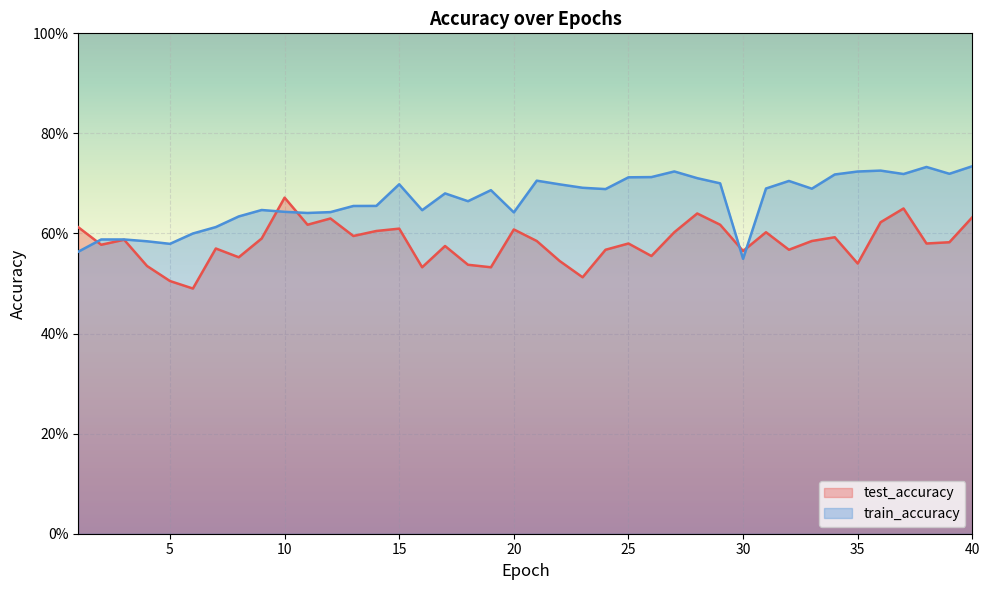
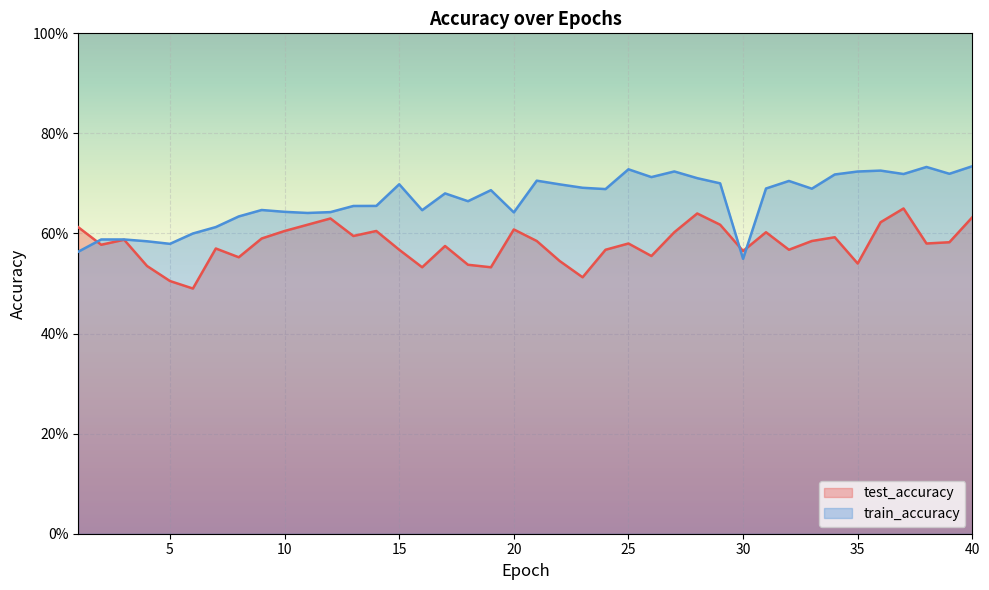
test_accuracy, 10: 67% -> 61%
test_accuracy, 15: 61% -> 57%
train_accuracy, 25: 71% -> 73%
